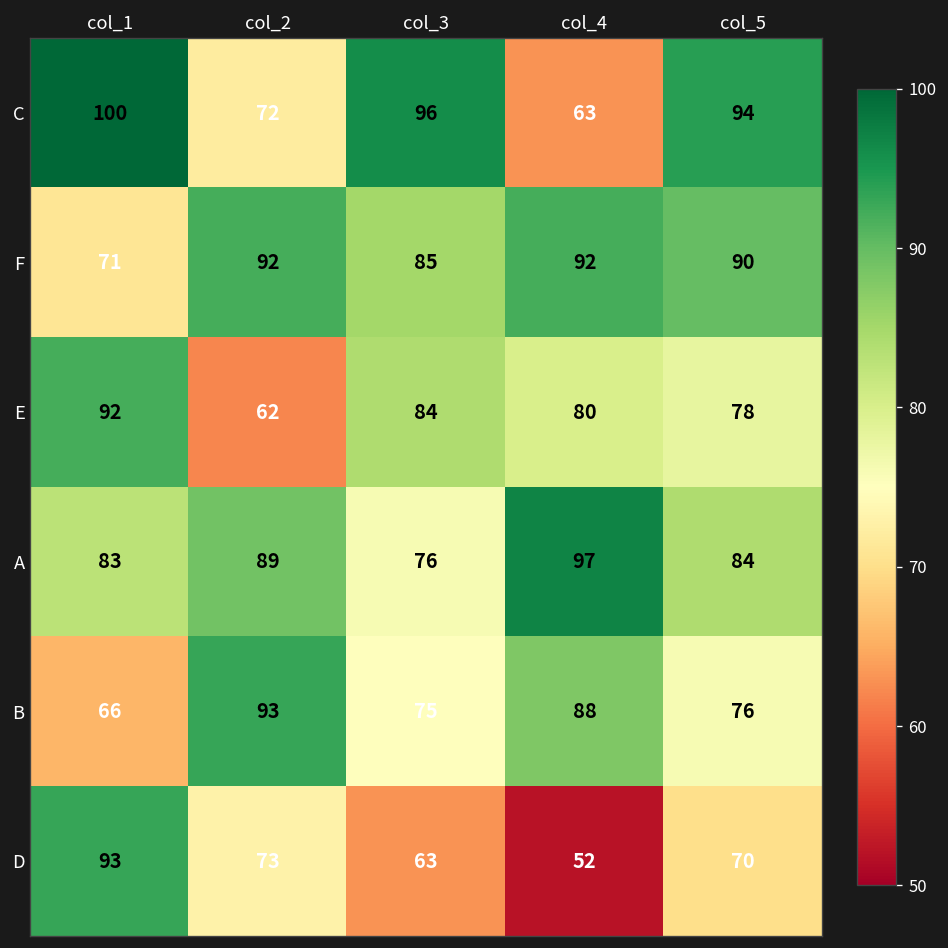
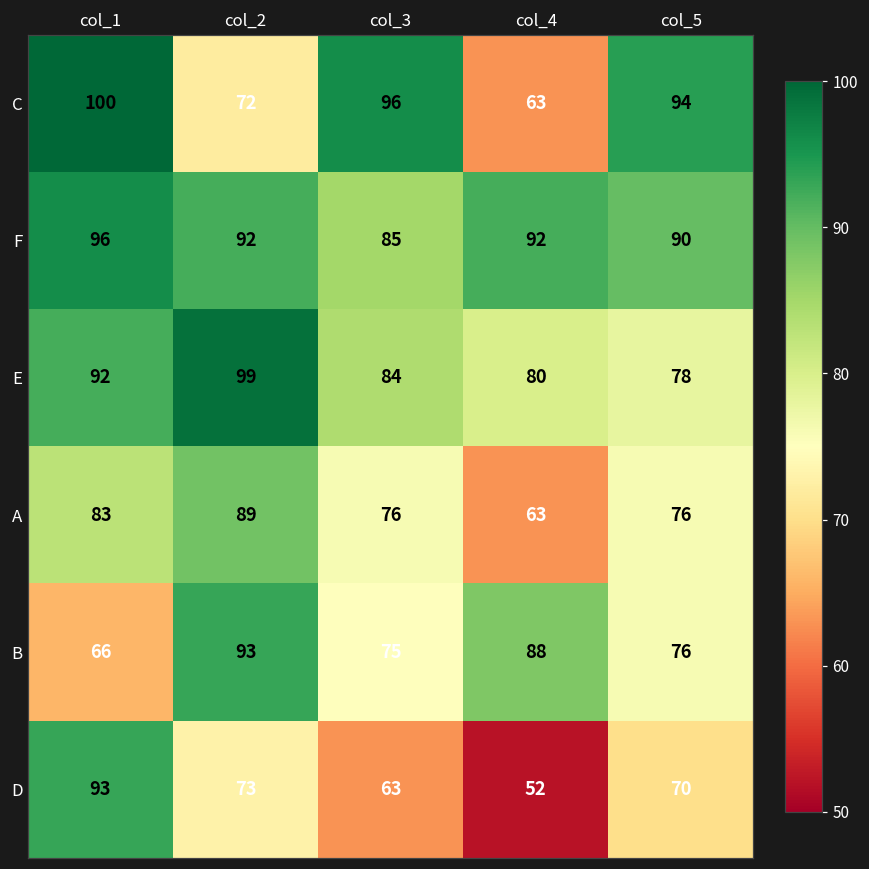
F, col_1: 71 -> 96
E, col_2: 62 -> 99
A, col_4: 97 -> 63
A, col_5: 84 -> 76
